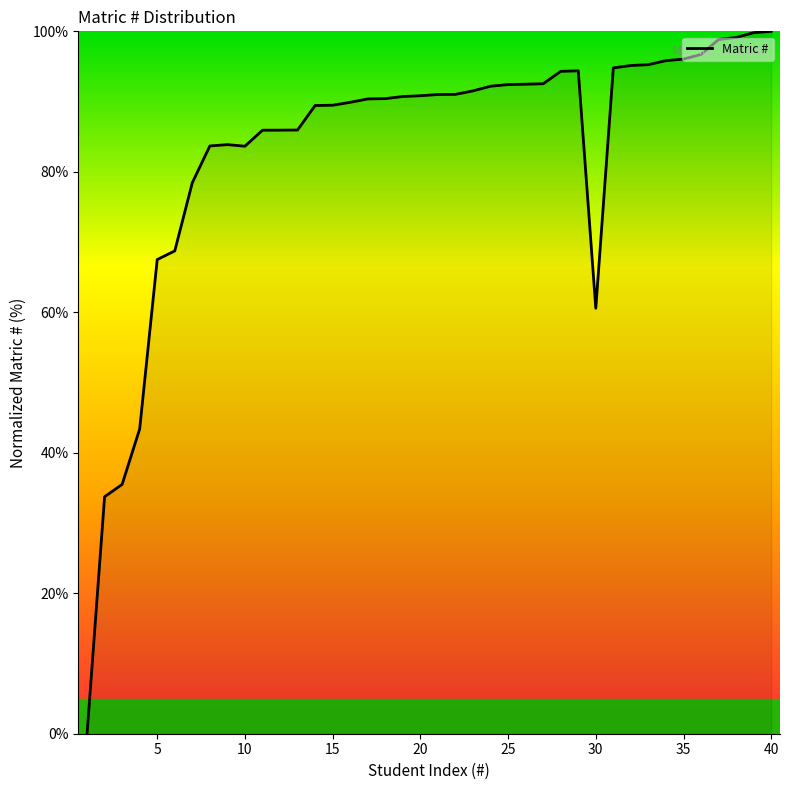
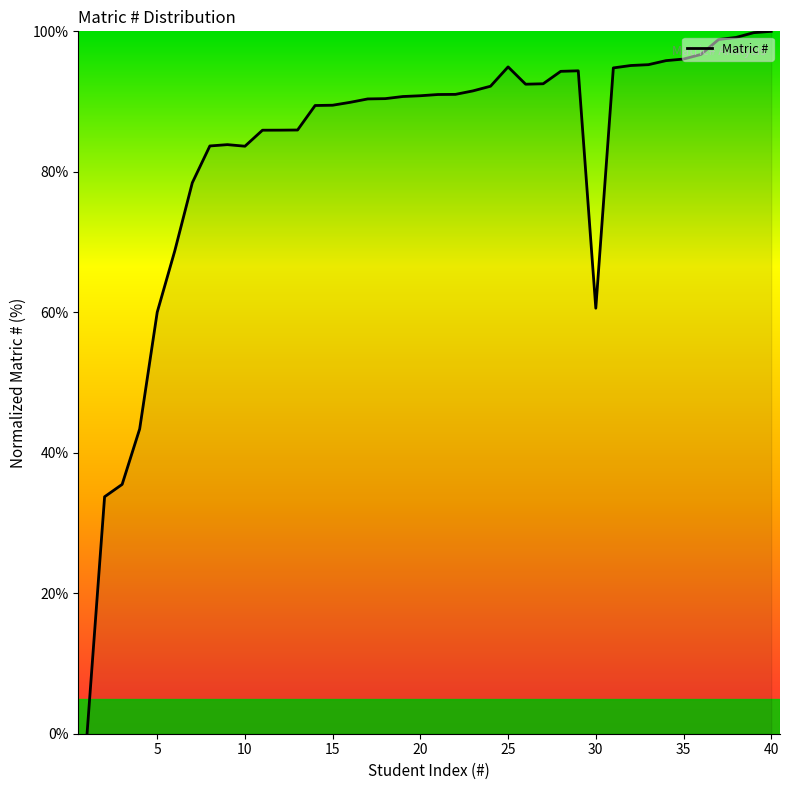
5: 68% -> 60%
25: 92% -> 95%
